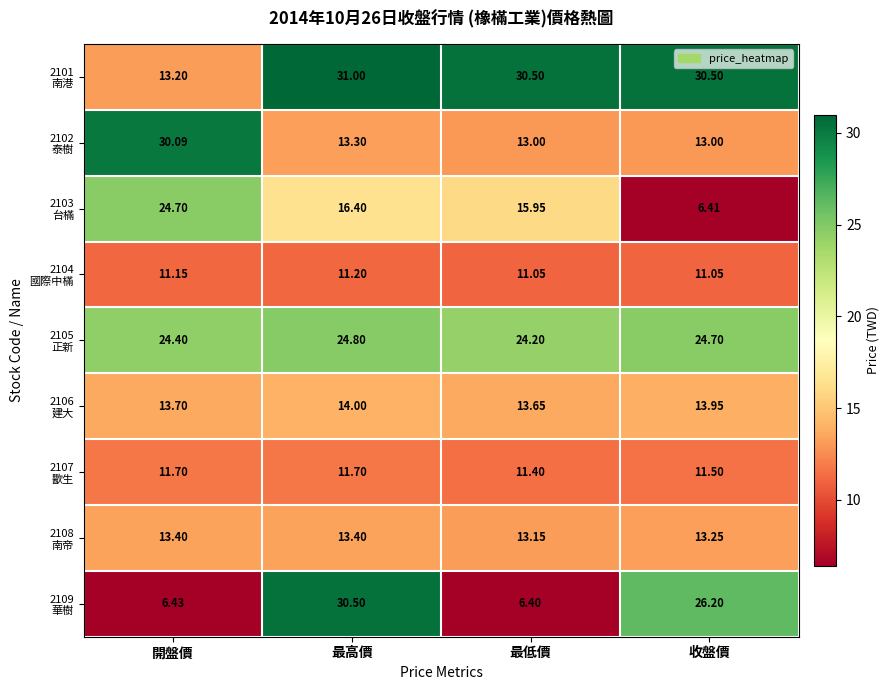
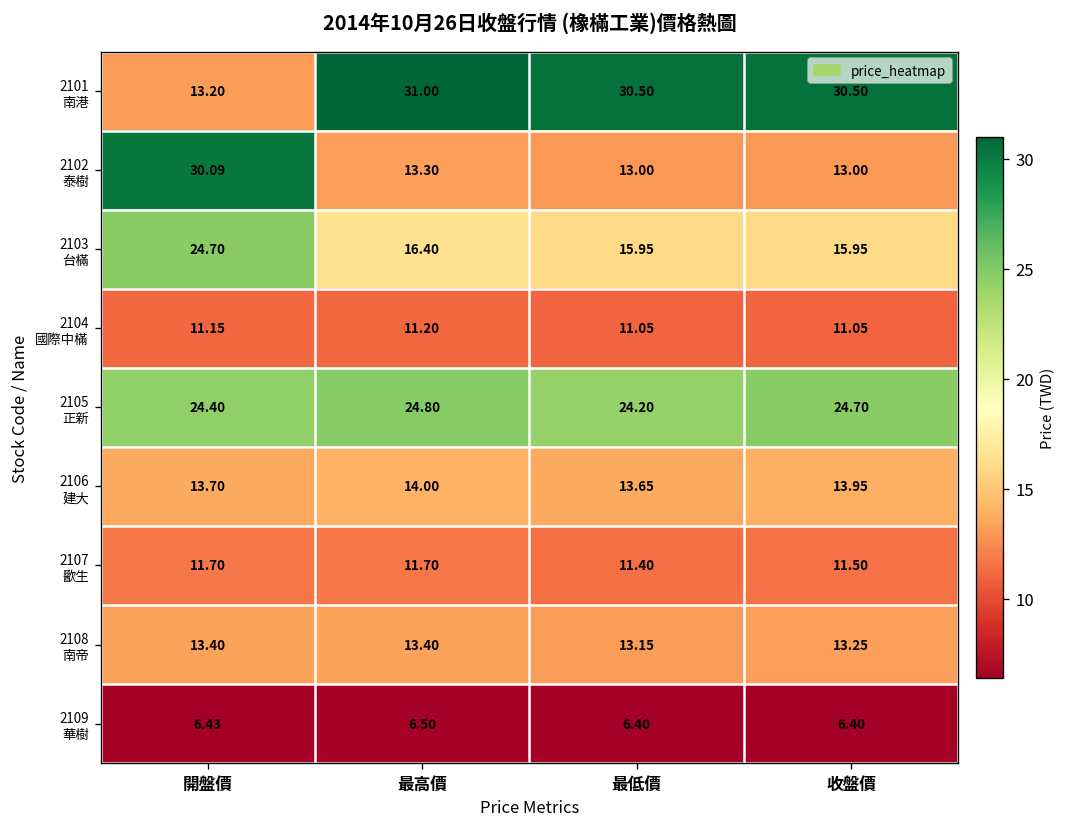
2103 台樠, 收盤價: 6.41 -> 15.95
2109 華樹, 最高價: 30.50 -> 6.50
2109 華樹, 收盤價: 26.20 -> 6.40
